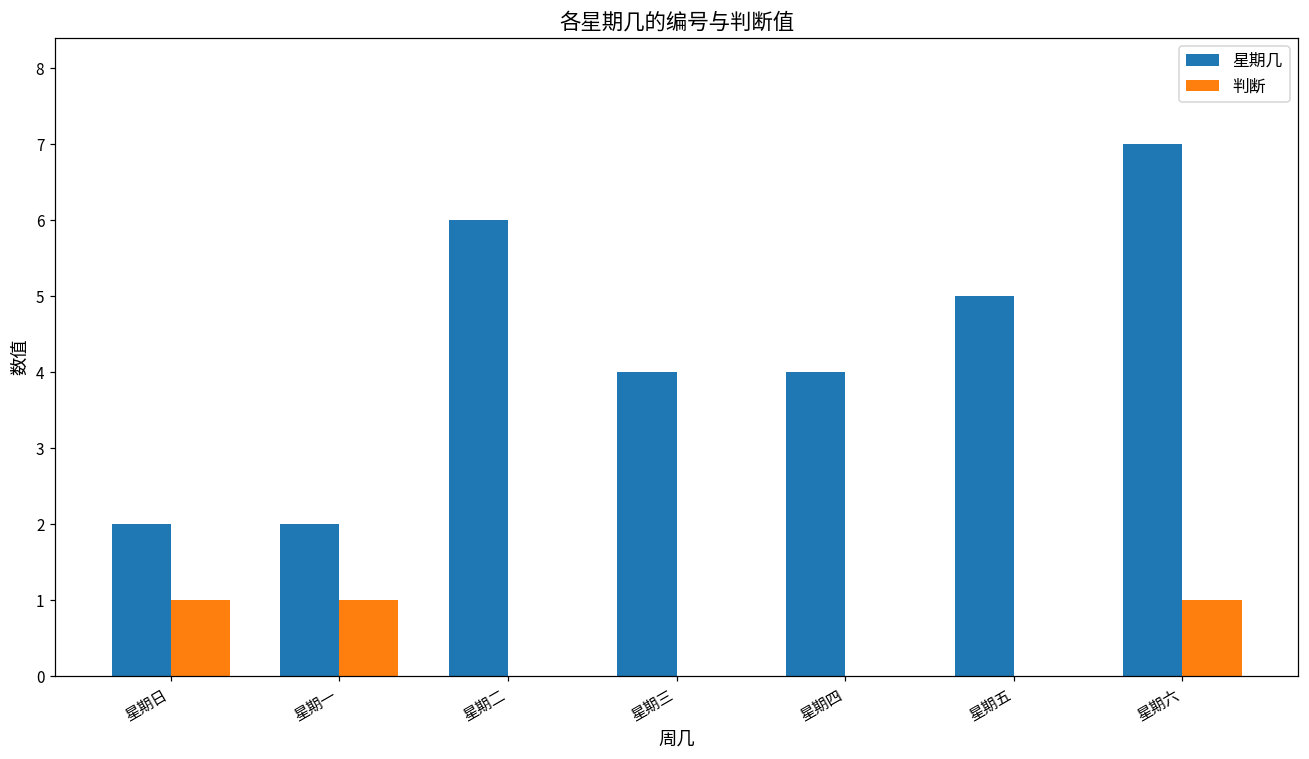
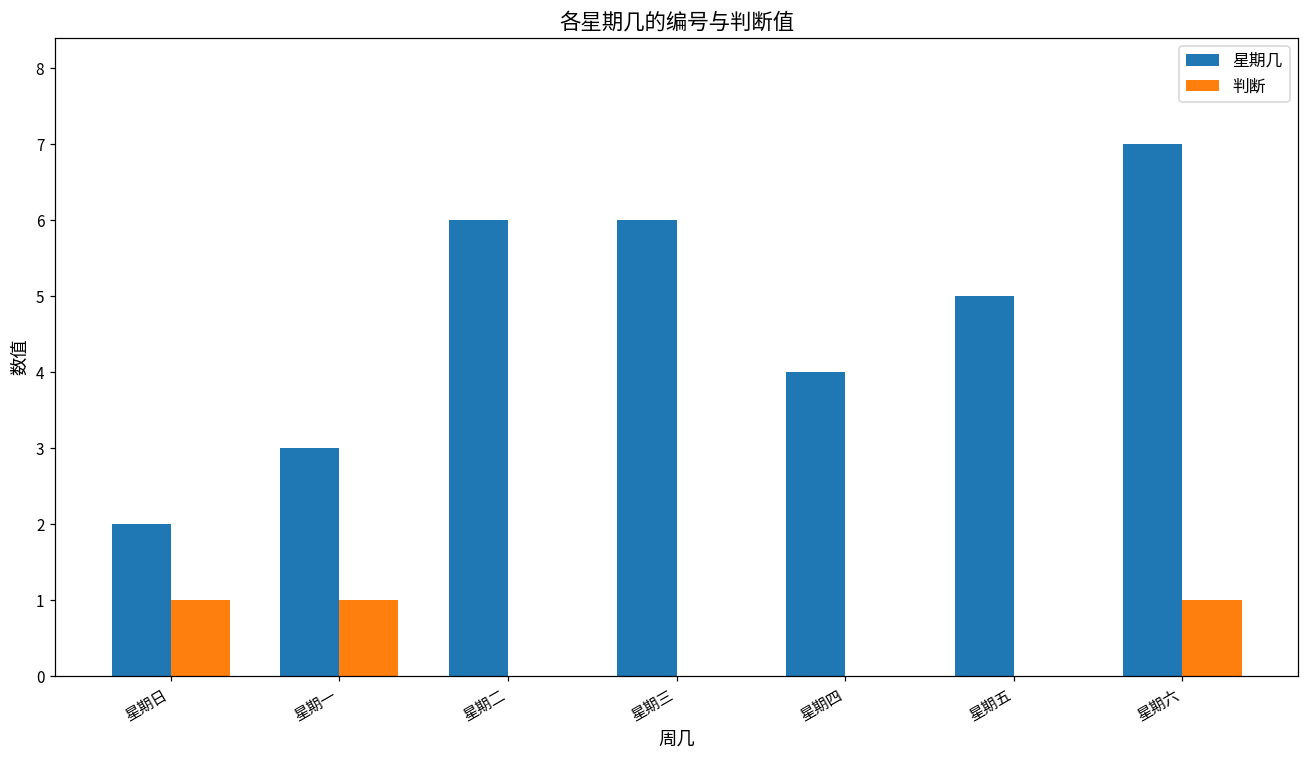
星期几, 星期一: 2 -> 3
星期几, 星期三: 4 -> 6
